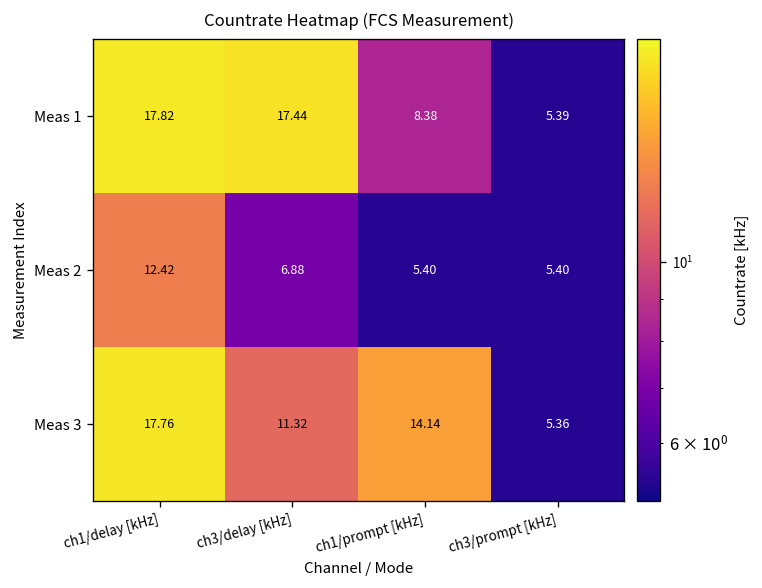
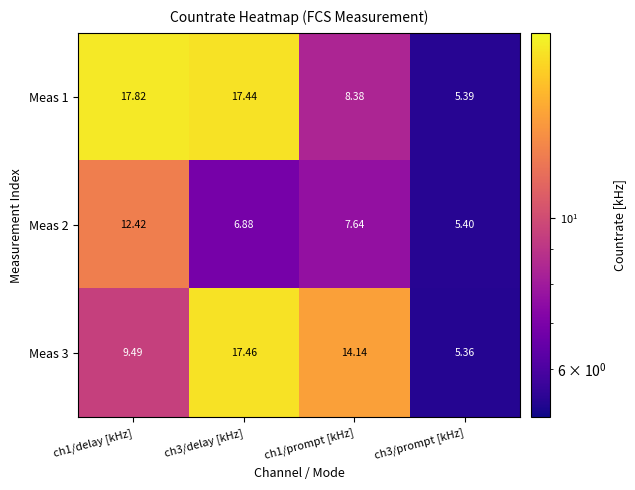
Meas 2, ch1/prompt [kHz]: 5.40 -> 7.64
Meas 3, ch1/delay [kHz]: 17.76 -> 9.49
Meas 3, ch3/delay [kHz]: 11.32 -> 17.46
